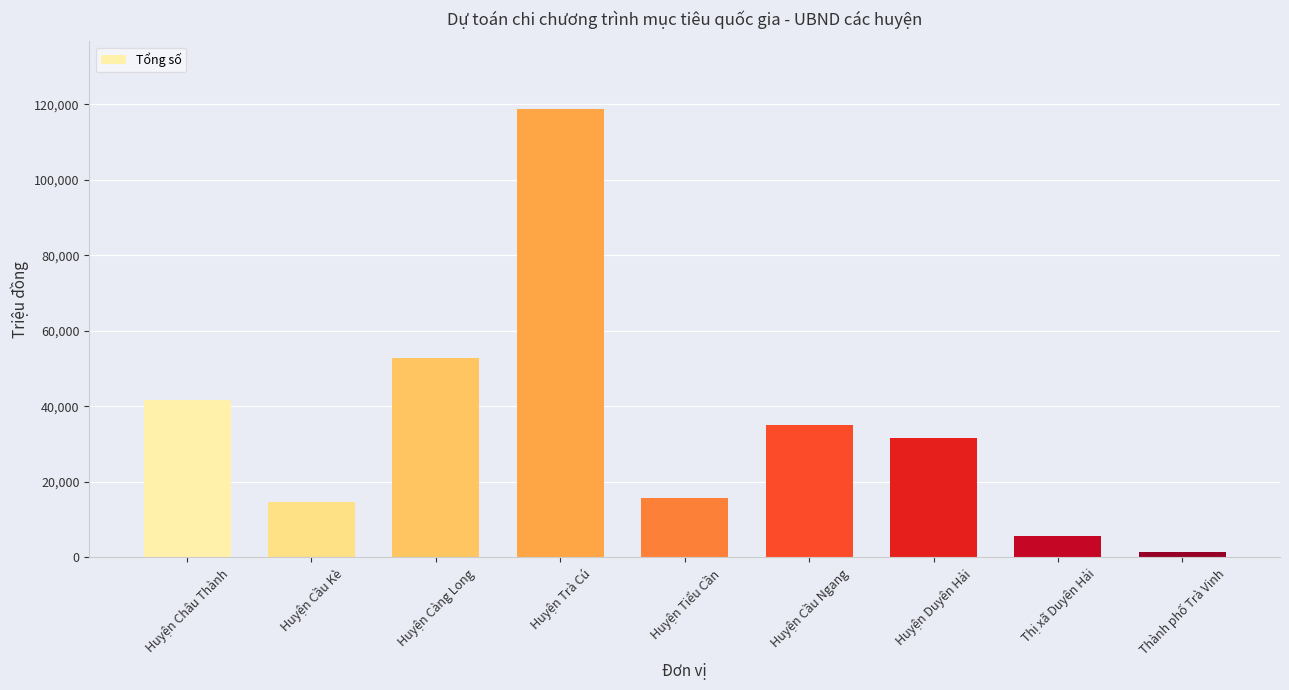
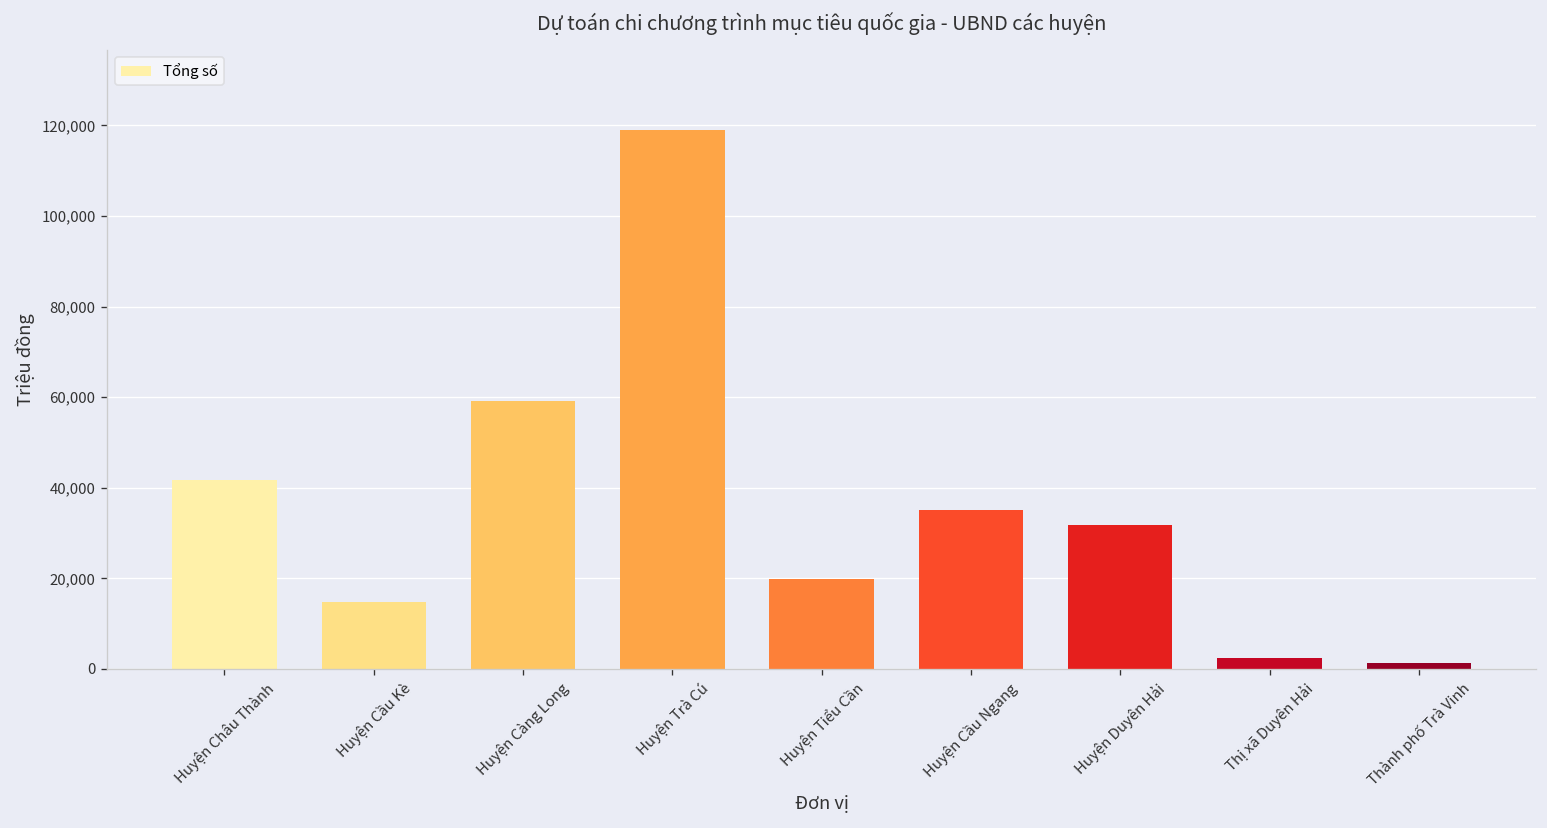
Huyện Càng Long: 53,000 -> 59,000
Huyện Tiểu Cần: 16,000 -> 20,000
Thị xã Duyên Hải: 6,000 -> 2,000
